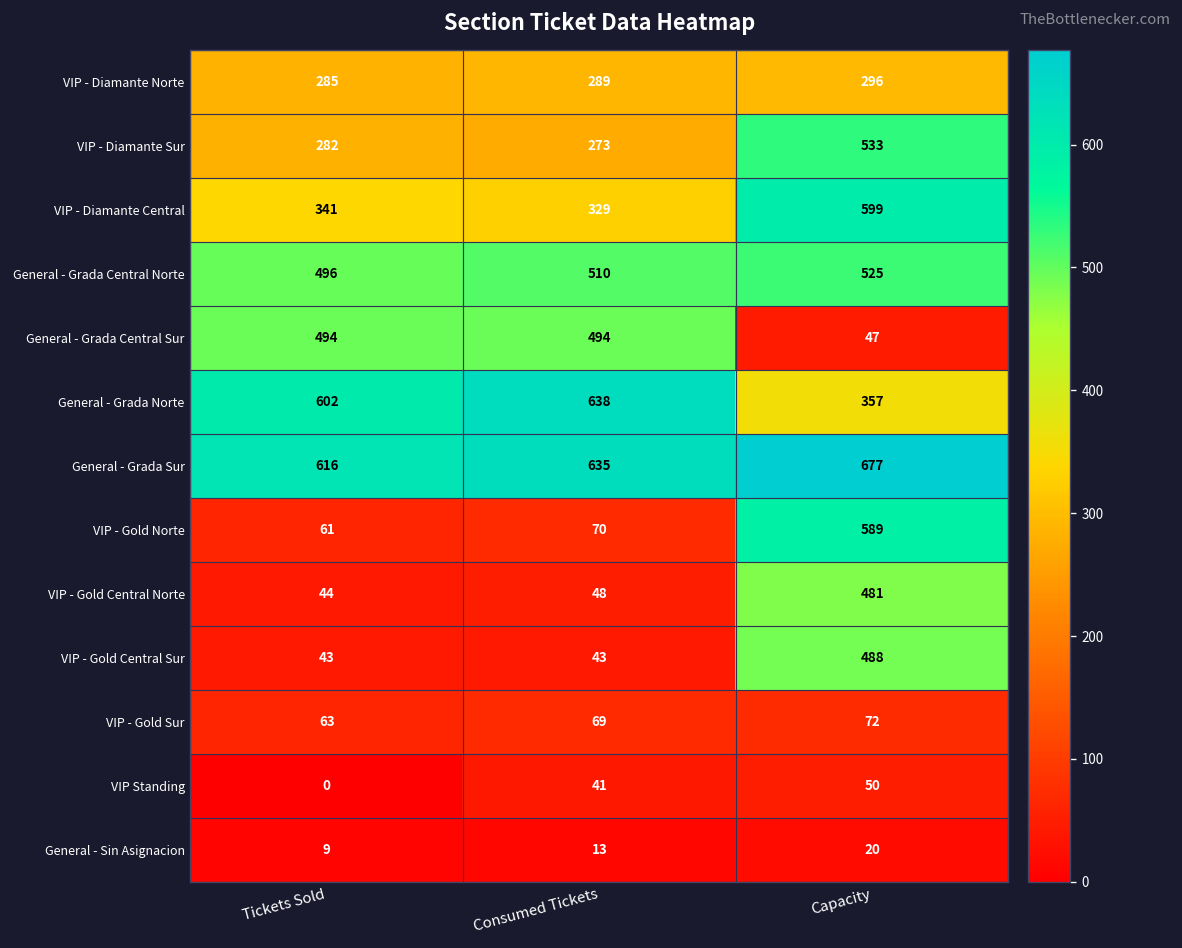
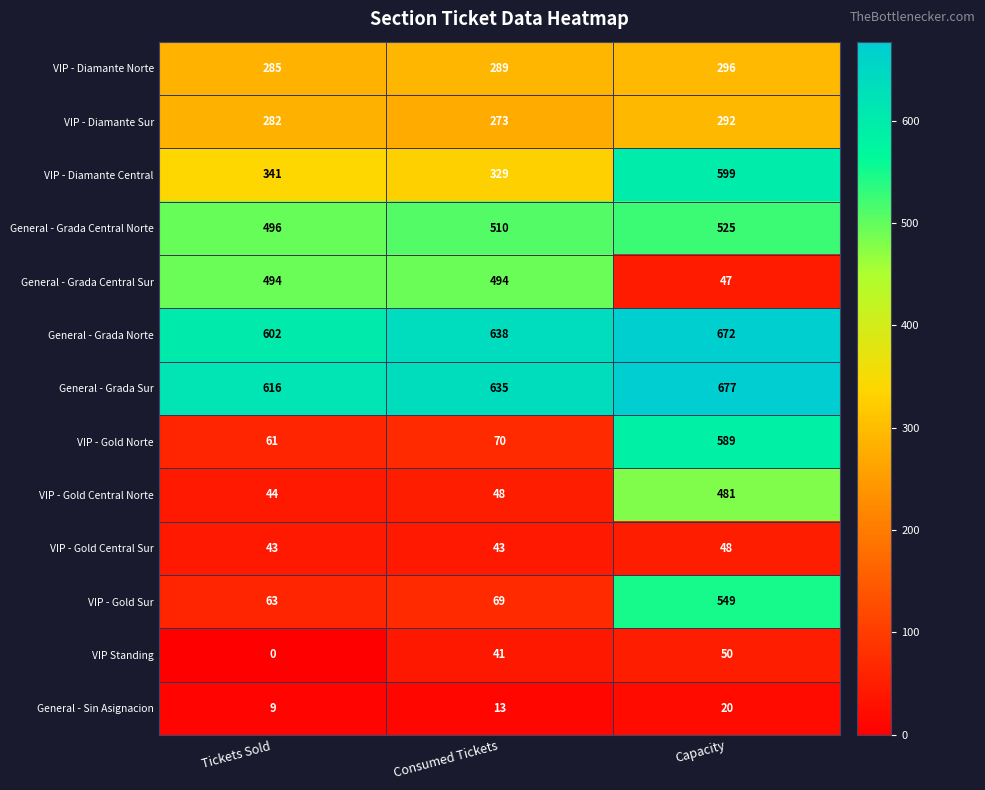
VIP - Diamante Sur, Capacity: 533 -> 292
General - Grada Norte, Capacity: 357 -> 672
VIP - Gold Central Sur, Capacity: 488 -> 48
VIP - Gold Sur, Capacity: 72 -> 549
